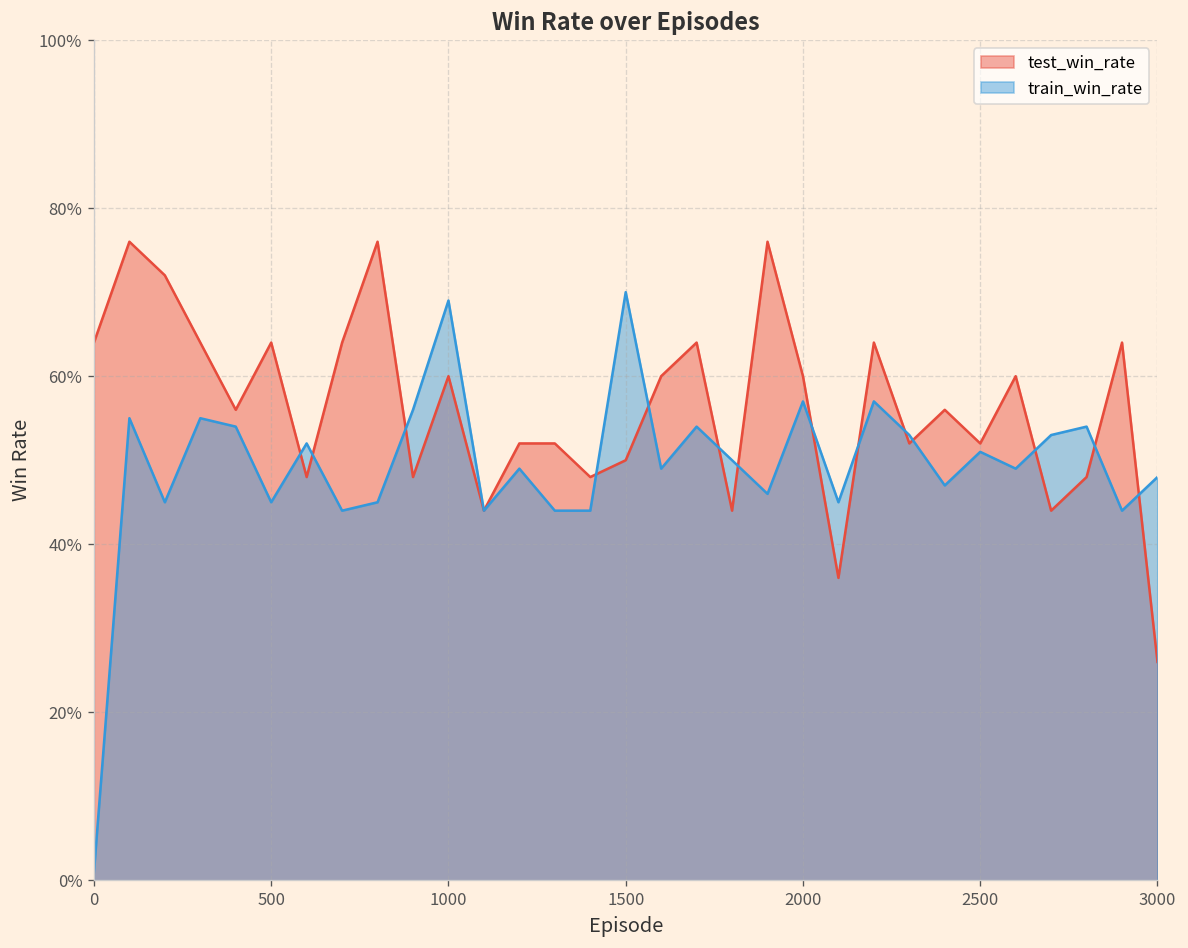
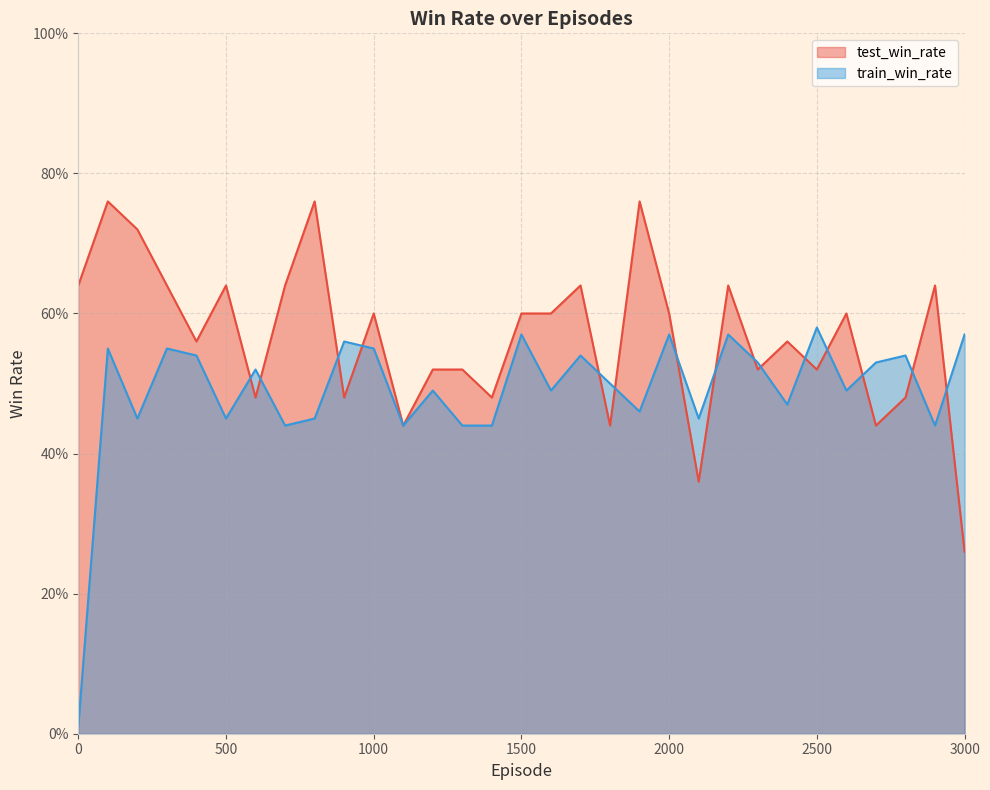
train_win_rate, 1000: 69% -> 55%
test_win_rate, 1500: 50% -> 60%
train_win_rate, 1500: 70% -> 57%
train_win_rate, 2500: 51% -> 58%
train_win_rate, 3000: 48% -> 57%
